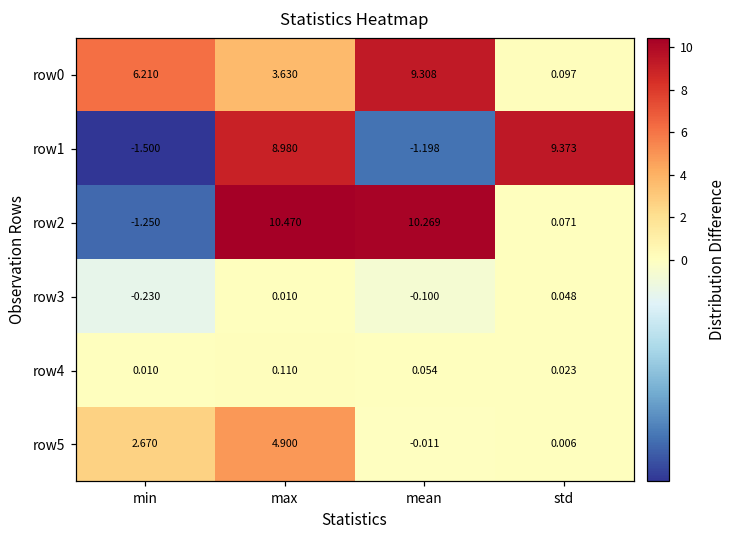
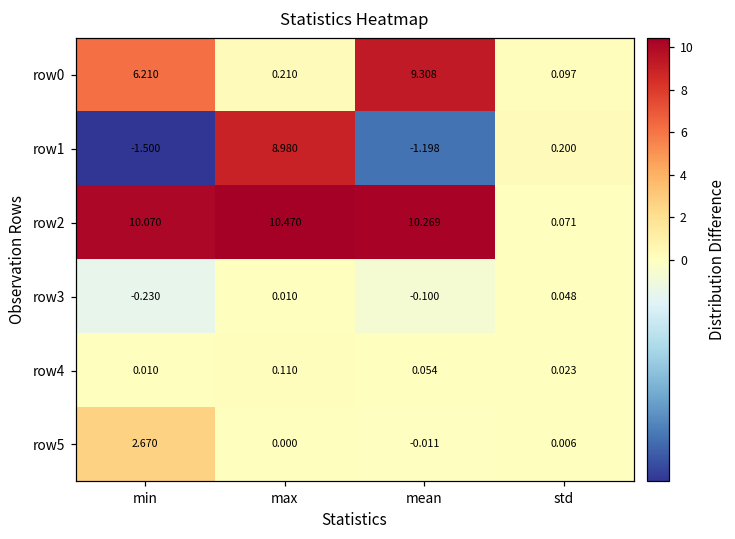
row0, max: 3.630 -> 0.210
row1, std: 9.373 -> 0.200
row2, min: -1.250 -> 10.070
row5, max: 4.900 -> 0.000
